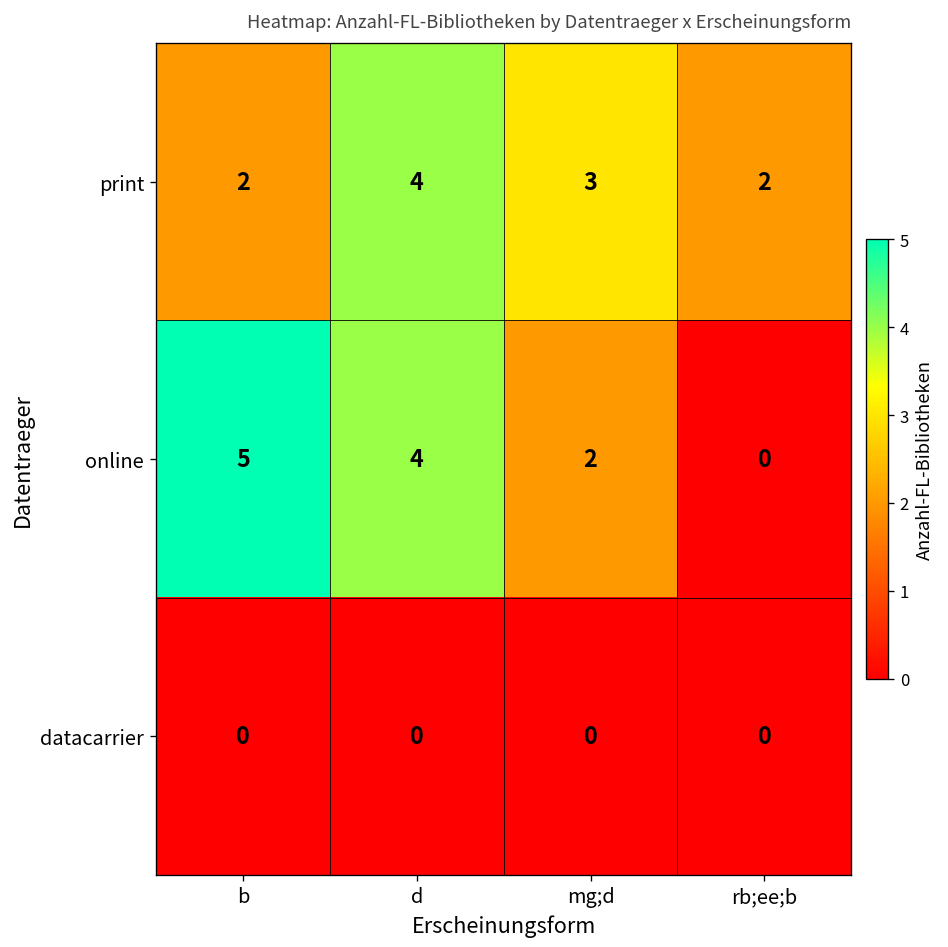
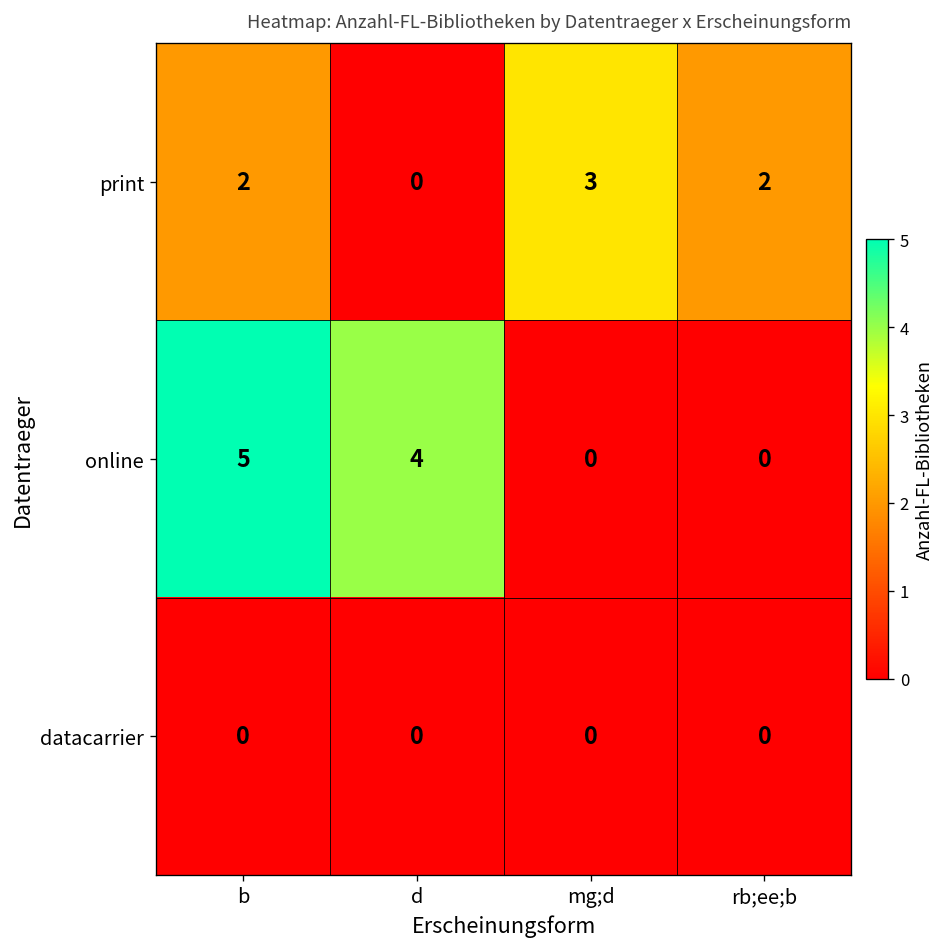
print, d: 4 -> 0
online, mg;d: 2 -> 0
